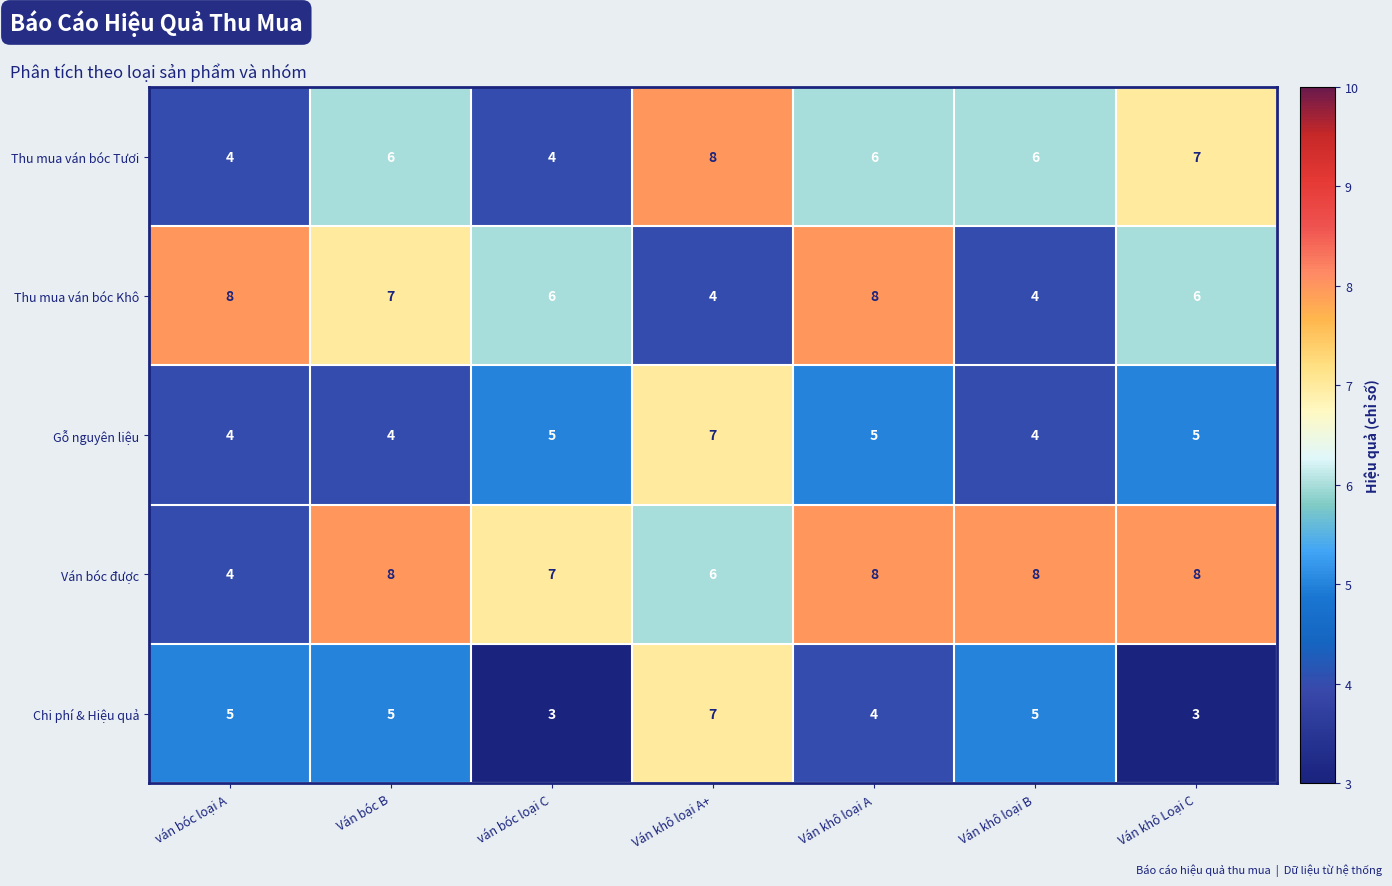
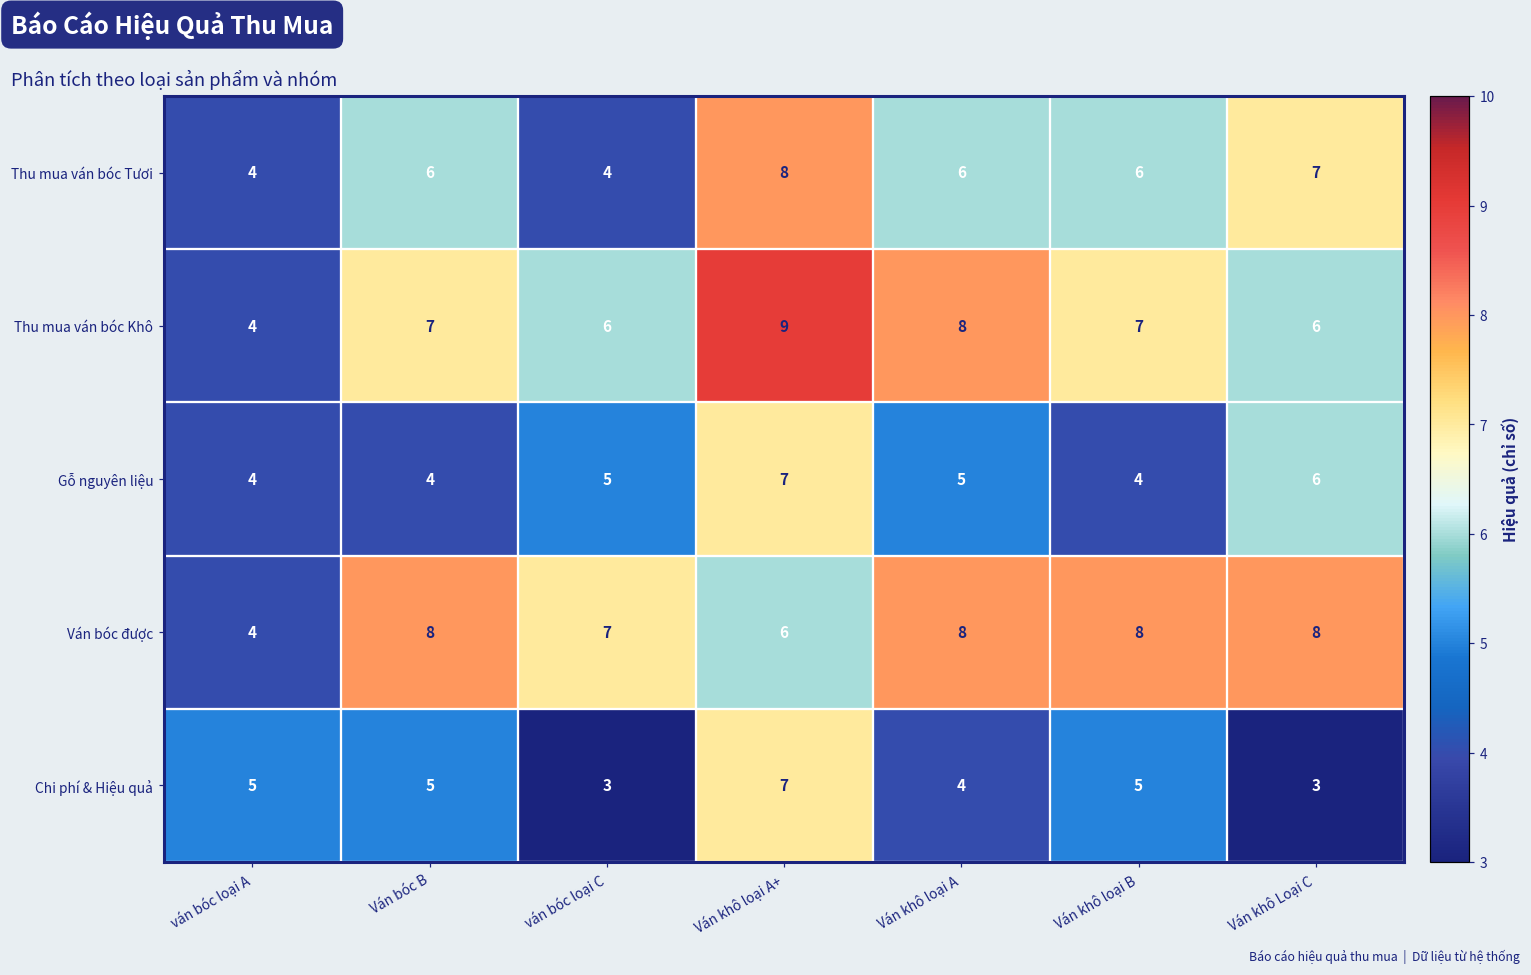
Thu mua ván bóc Khô, ván bóc loại A: 8 -> 4
Thu mua ván bóc Khô, Ván khô loại A+: 4 -> 9
Thu mua ván bóc Khô, Ván khô loại B: 4 -> 7
Gỗ nguyên liệu, Ván khô Loại C: 5 -> 6
